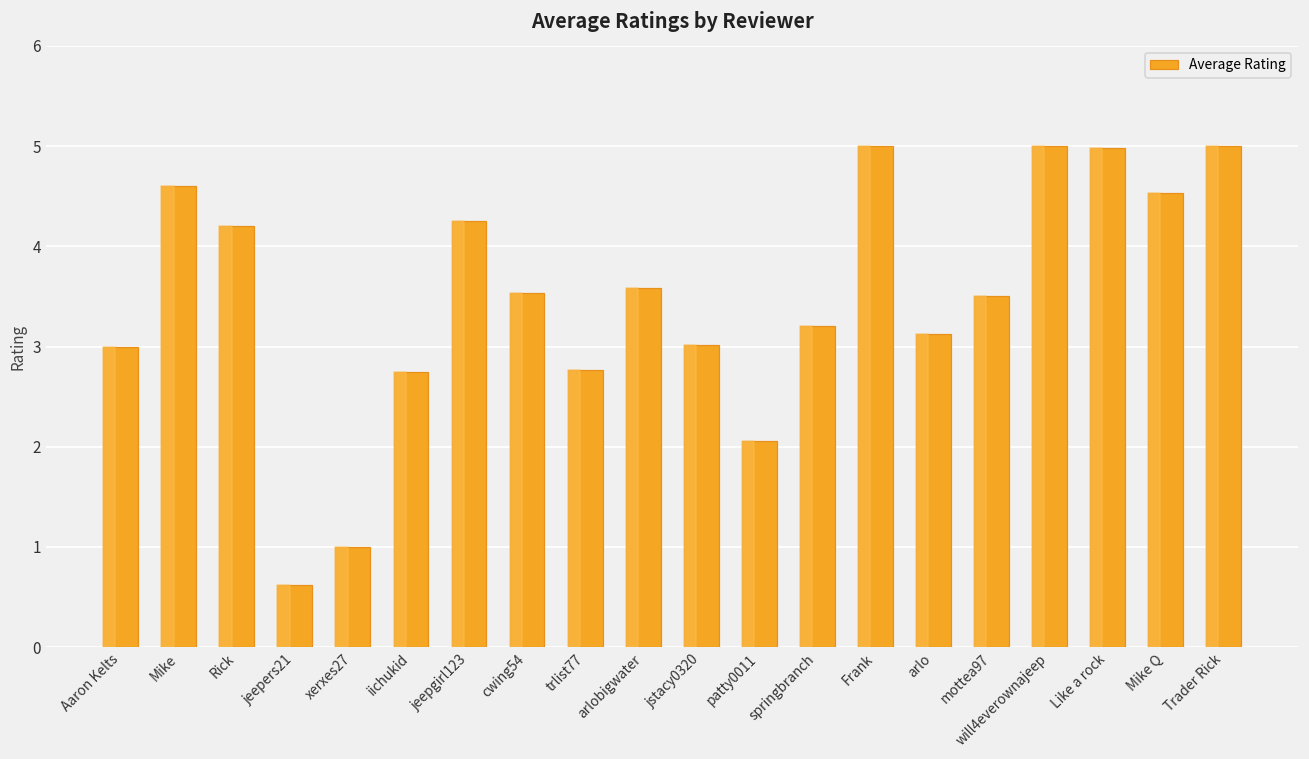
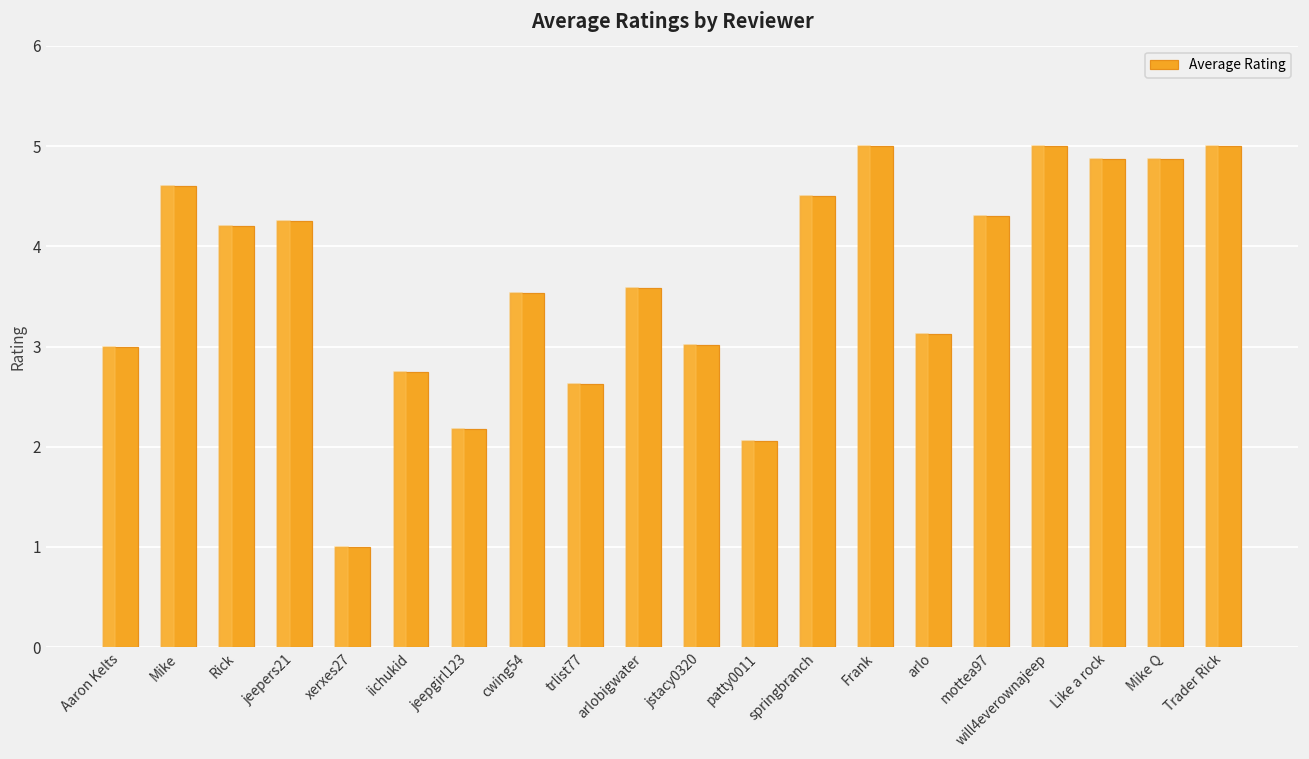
jeepers21: 0.6 -> 4.3
jeepgirl123: 4.3 -> 2.2
trlist77: 2.8 -> 2.6
springbranch: 3.2 -> 4.5
mottea97: 3.5 -> 4.3
Like a rock: 5.0 -> 4.9
Mike Q: 4.5 -> 4.9
